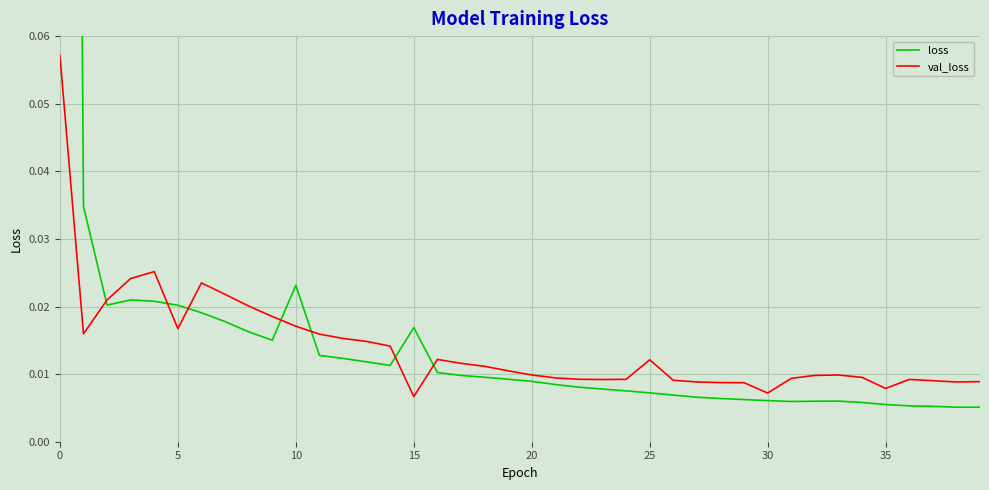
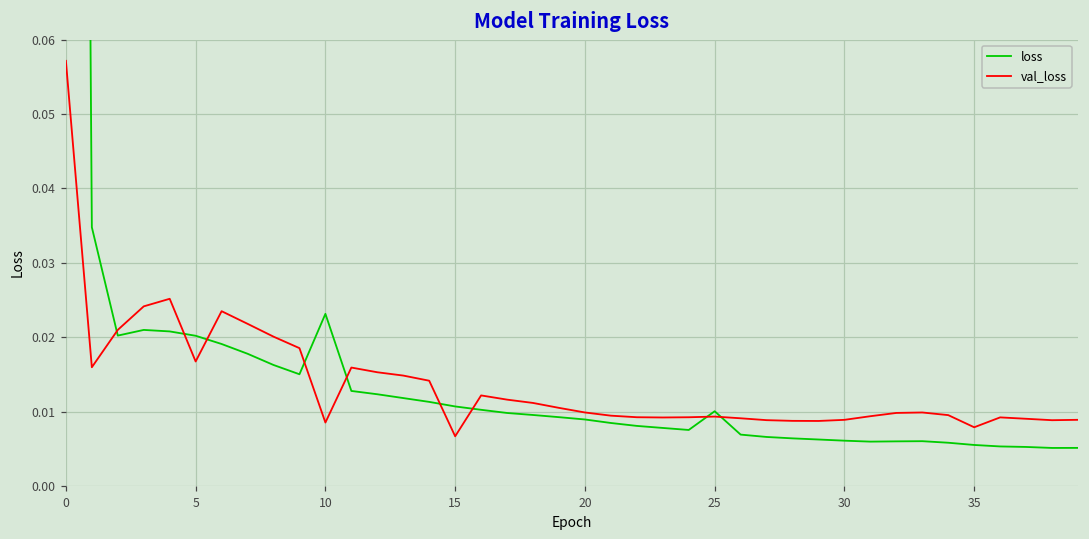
val_loss, 10: 0.017 -> 0.009
loss, 15: 0.017 -> 0.011
loss, 25: 0.007 -> 0.010
val_loss, 25: 0.012 -> 0.009
val_loss, 30: 0.007 -> 0.009
